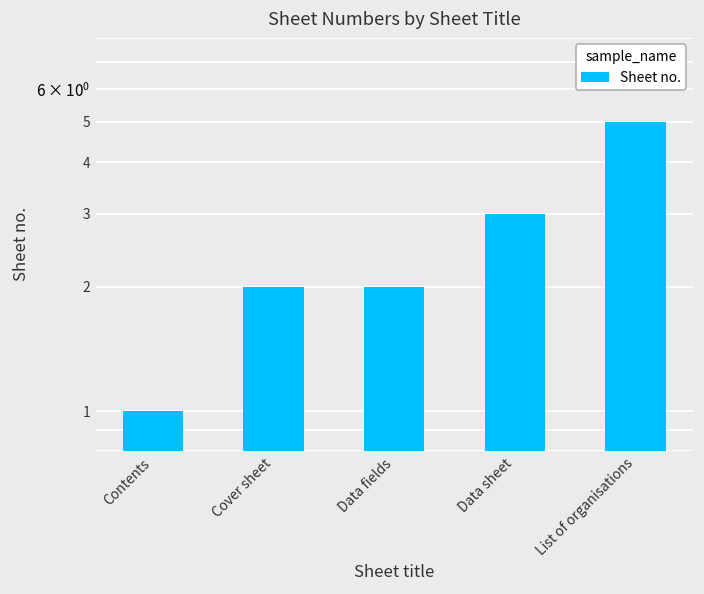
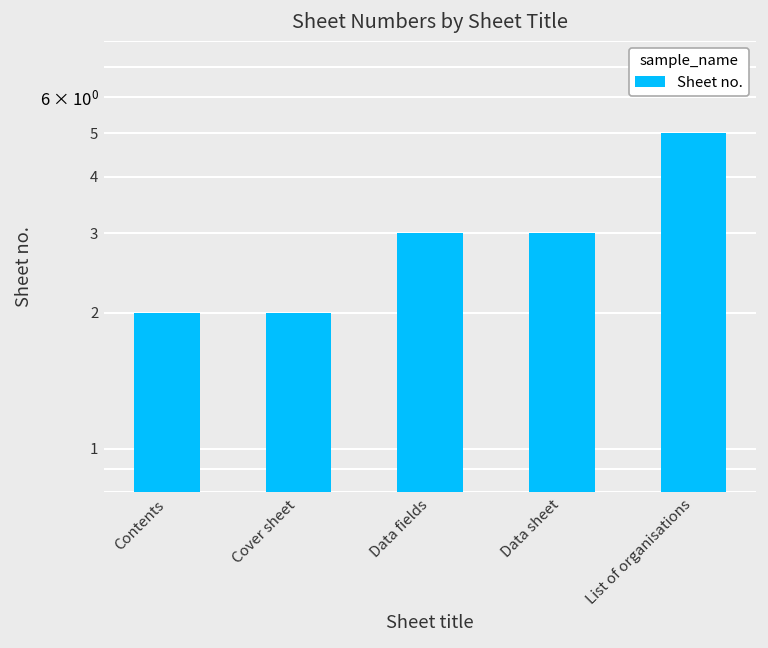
Contents: 1 -> 2
Data fields: 2 -> 3
